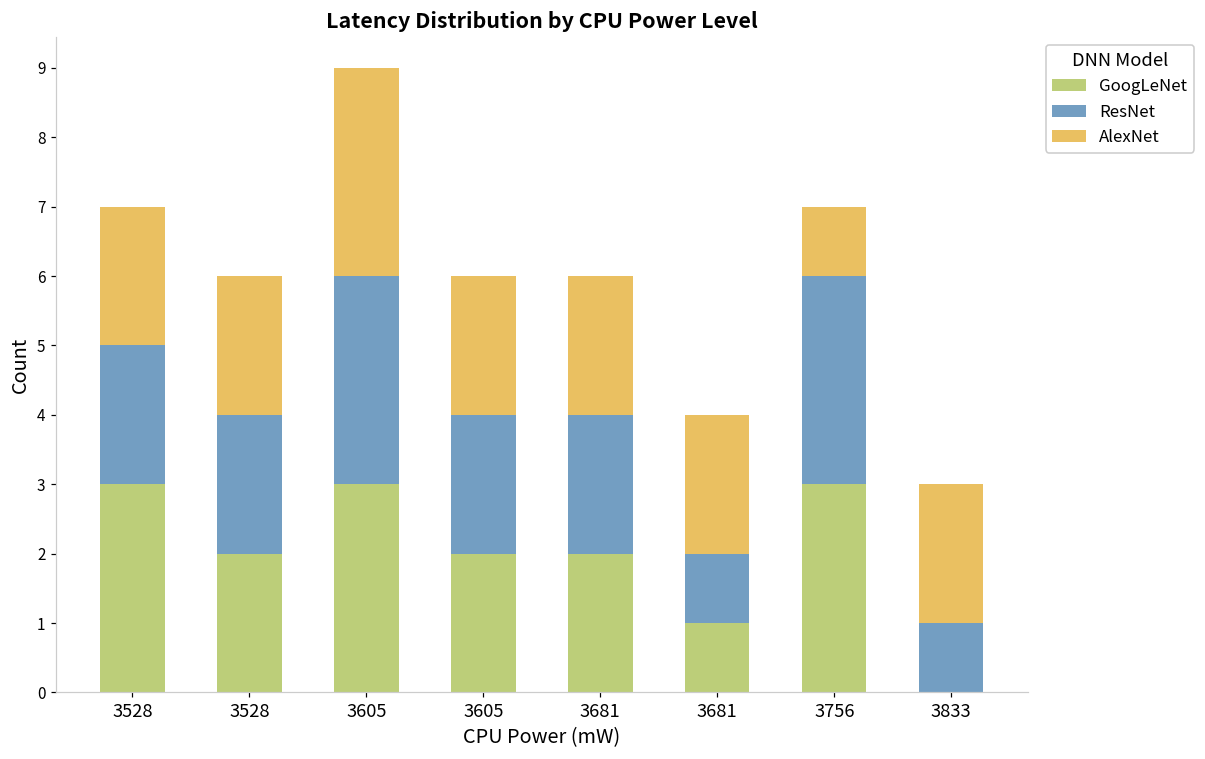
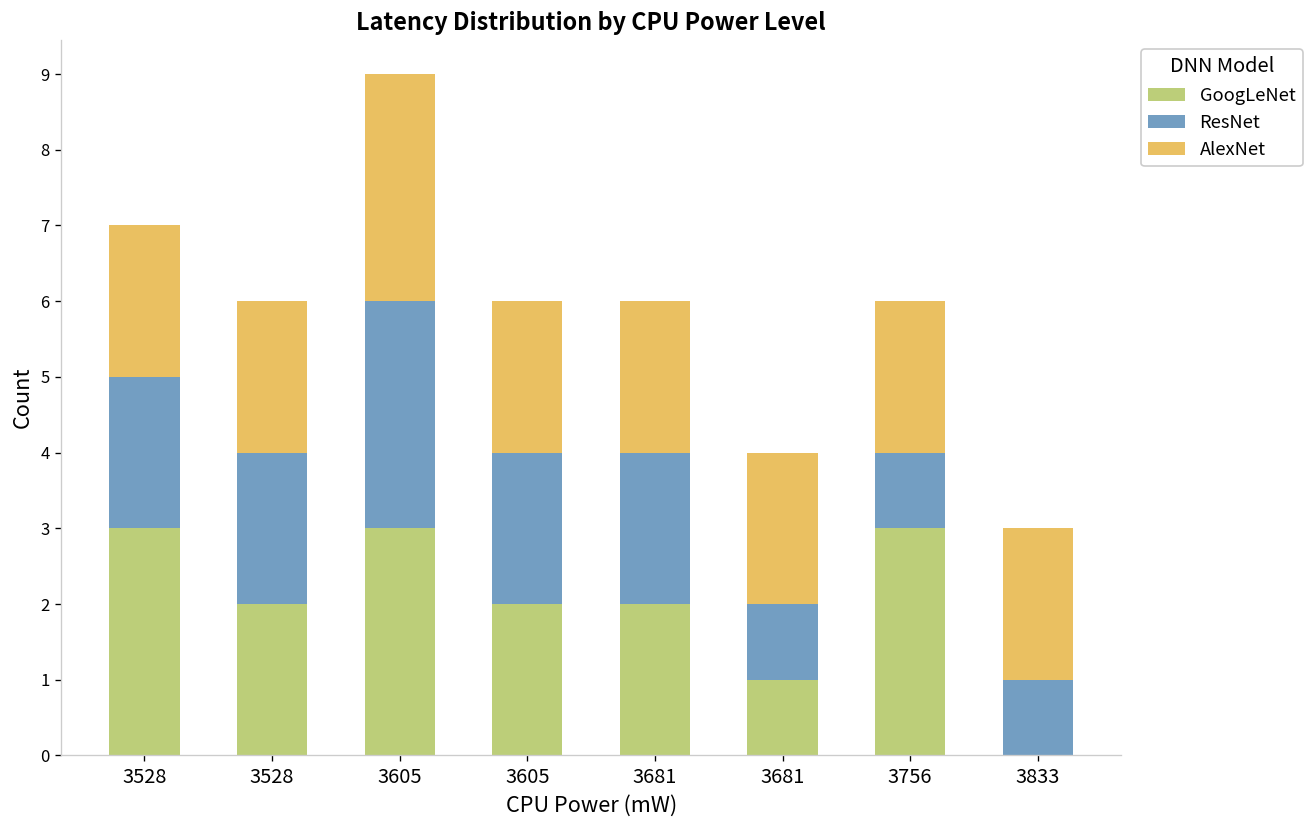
ResNet, 3756: 3 -> 1
AlexNet, 3756: 1 -> 2
